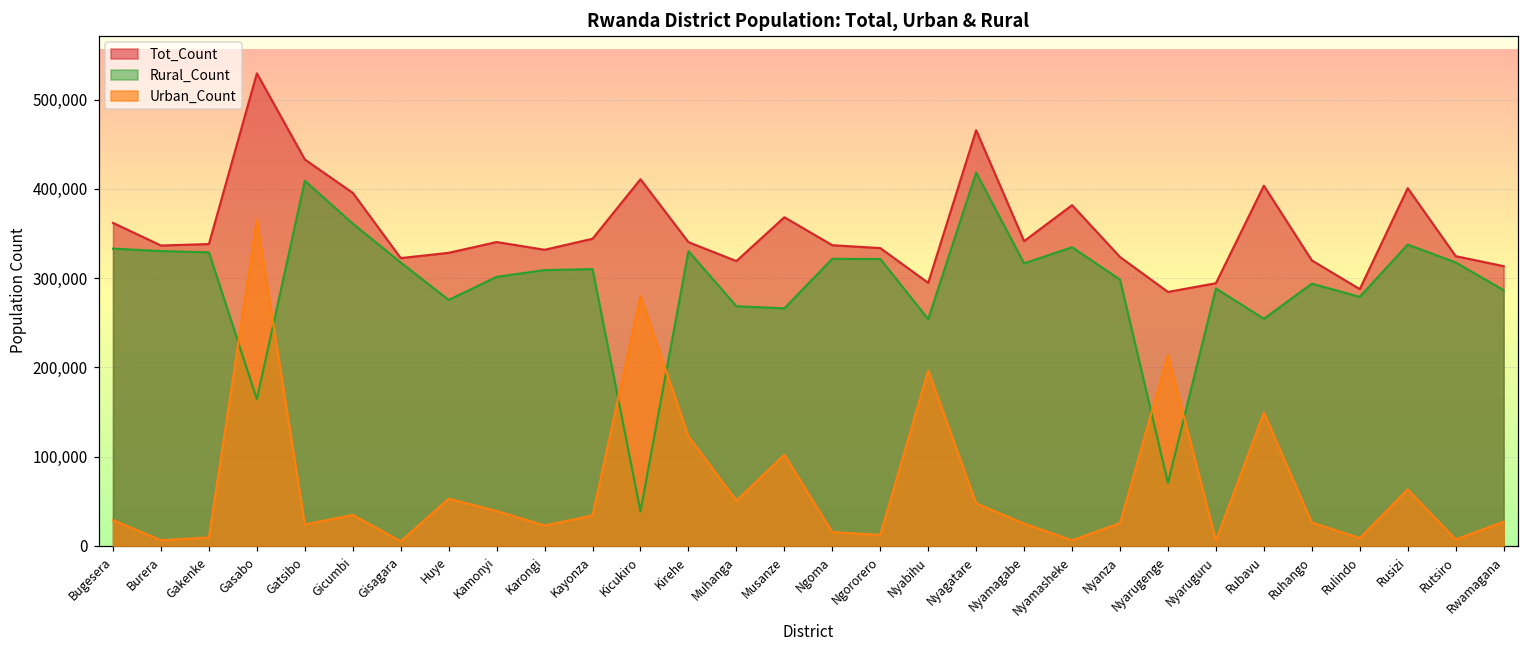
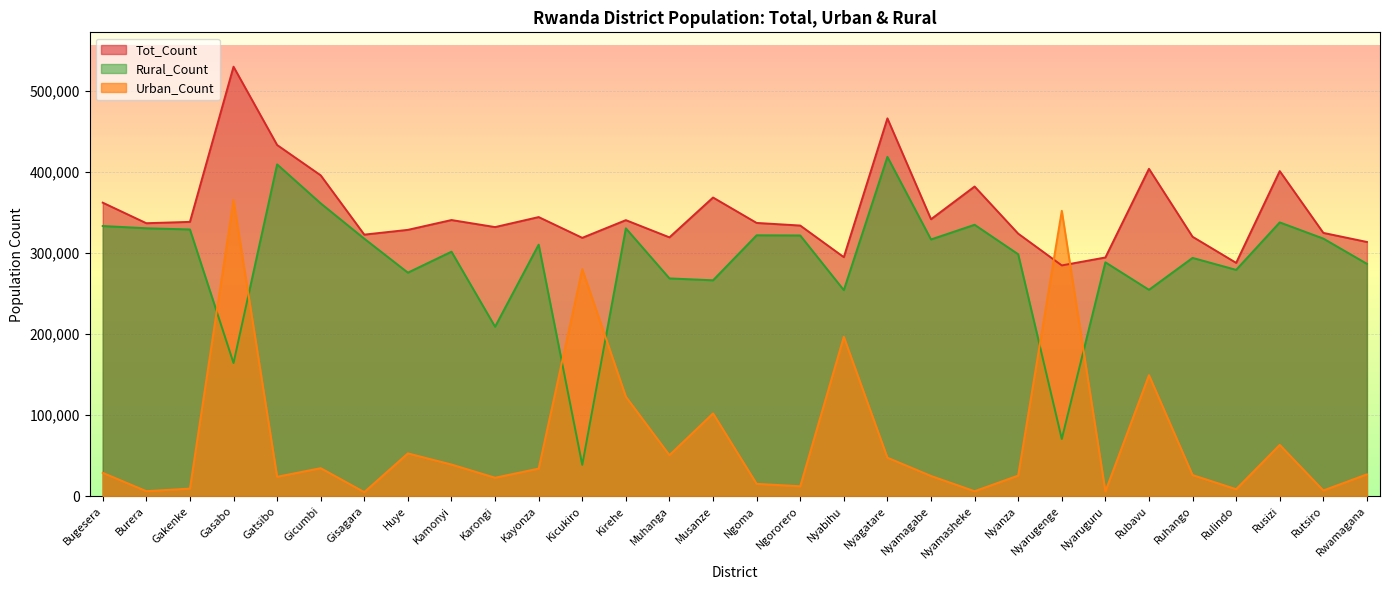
Rural_Count, Karongi: 310,000 -> 210,000
Tot_Count, Kicukiro: 410,000 -> 320,000
Urban_Count, Nyarugenge: 210,000 -> 350,000
